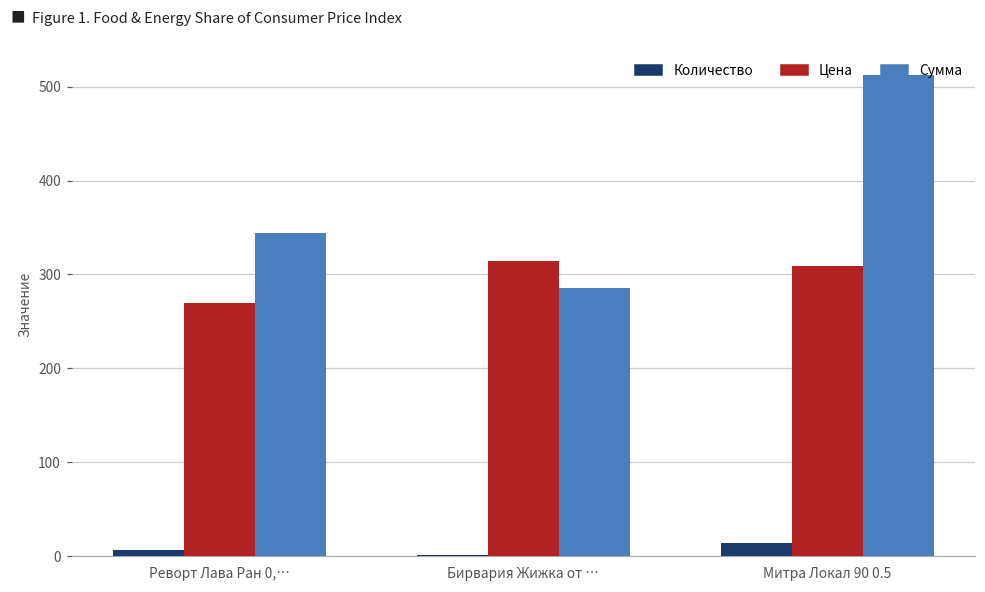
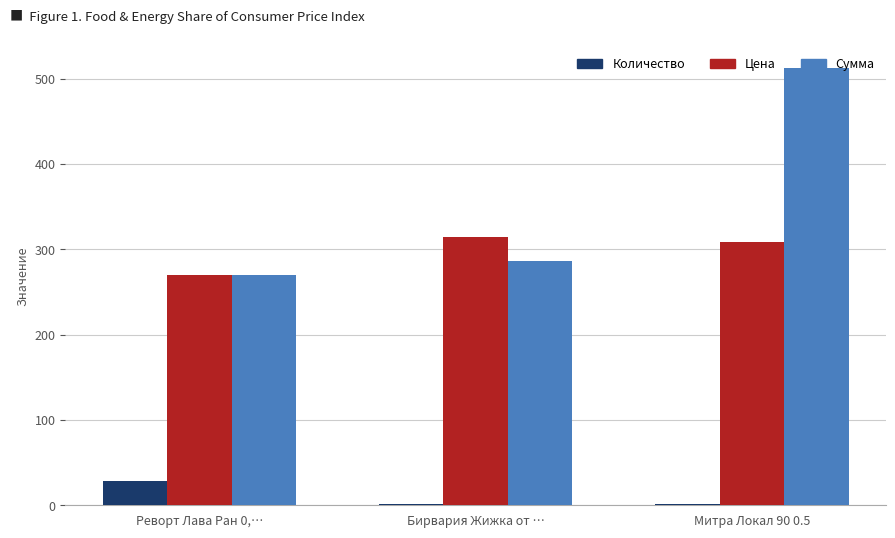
Количество, Реворт Лава Ран 0,…: 10 -> 30
Сумма, Реворт Лава Ран 0,…: 340 -> 270
Количество, Митра Локал 90 0.5: 10 -> 0
